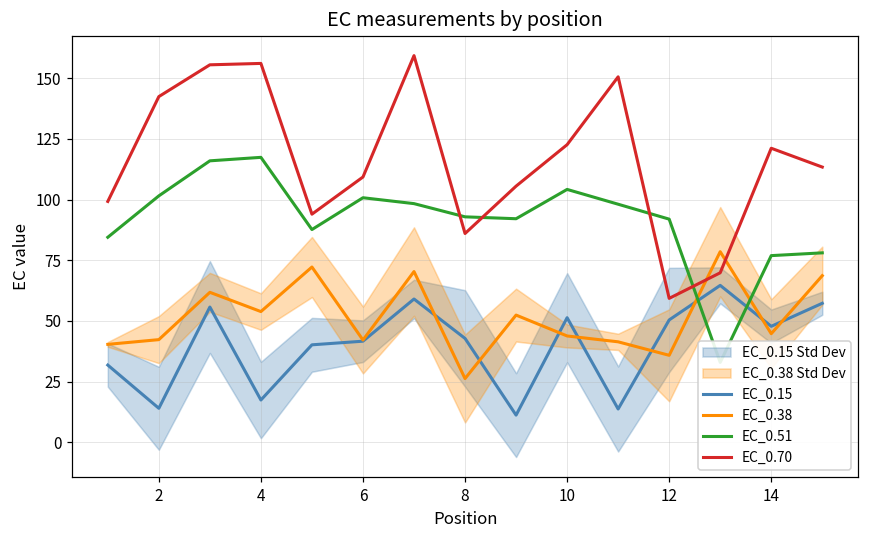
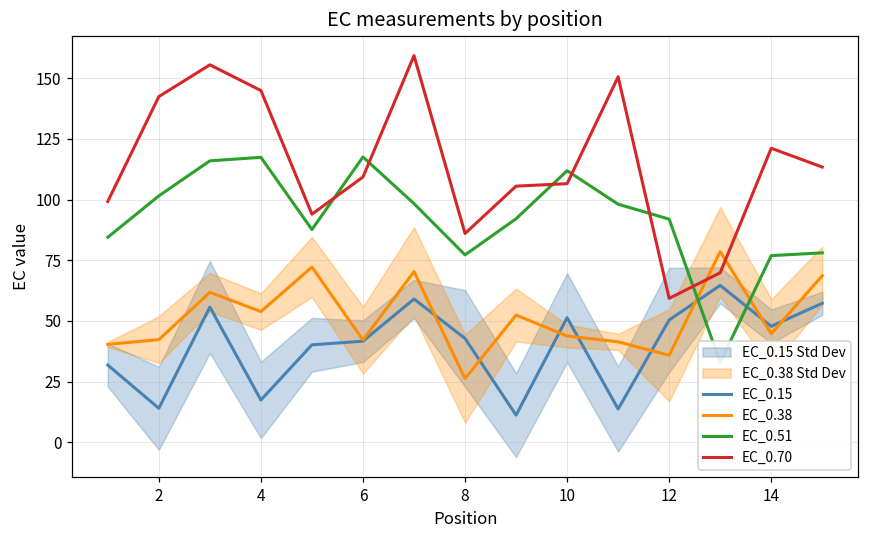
EC_0.70, 4: 156 -> 145
EC_0.51, 6: 101 -> 118
EC_0.51, 8: 93 -> 77
EC_0.51, 10: 104 -> 112
EC_0.70, 10: 123 -> 107
